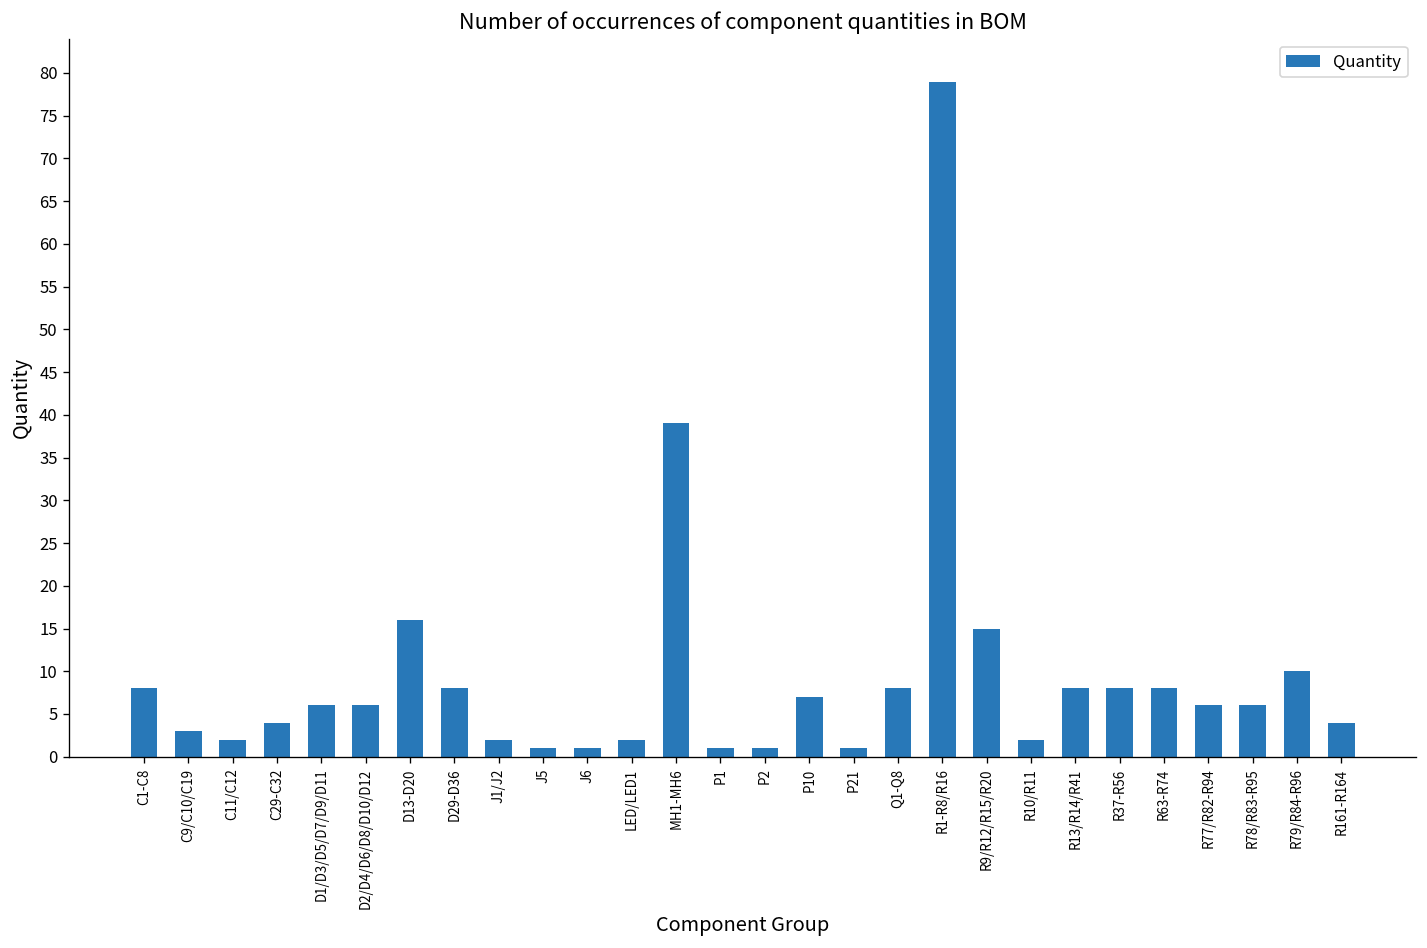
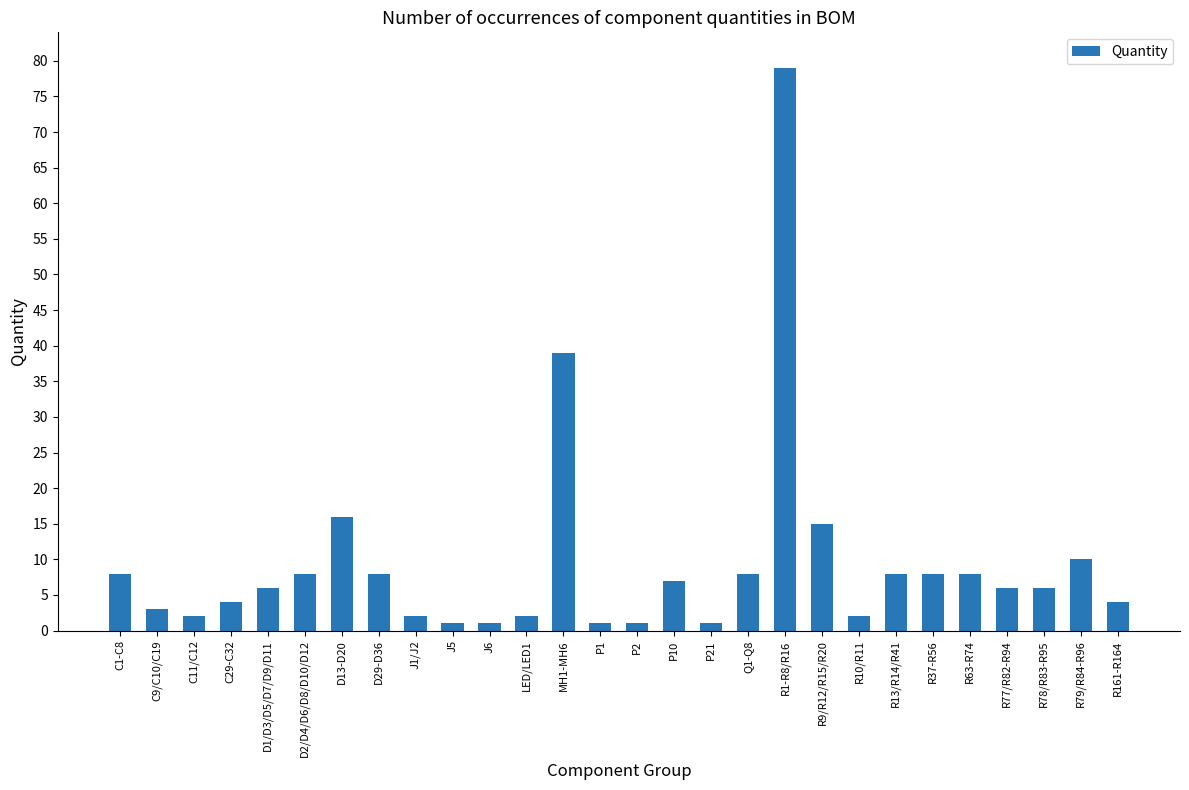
D2/D4/D6/D8/D10/D12: 6 -> 8
